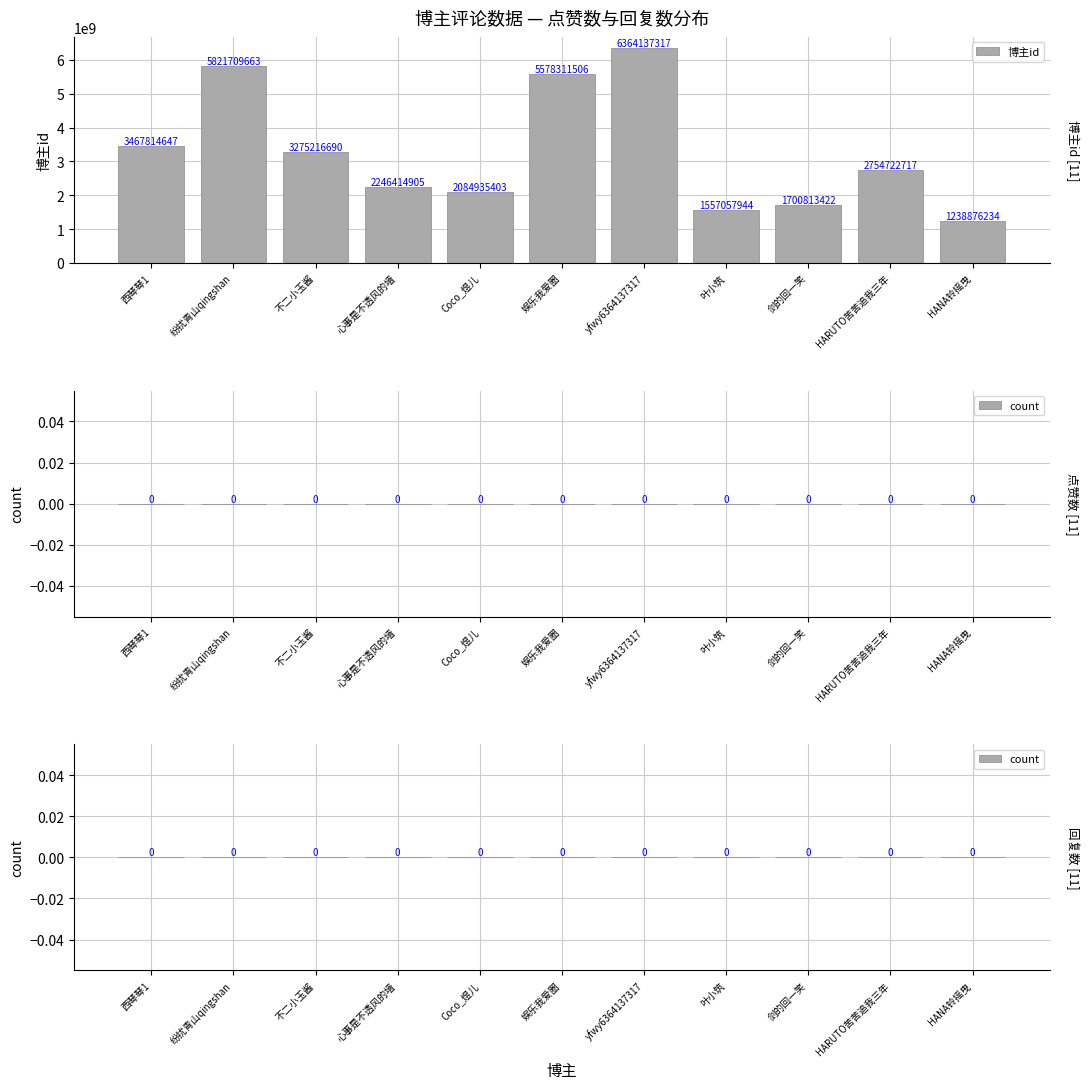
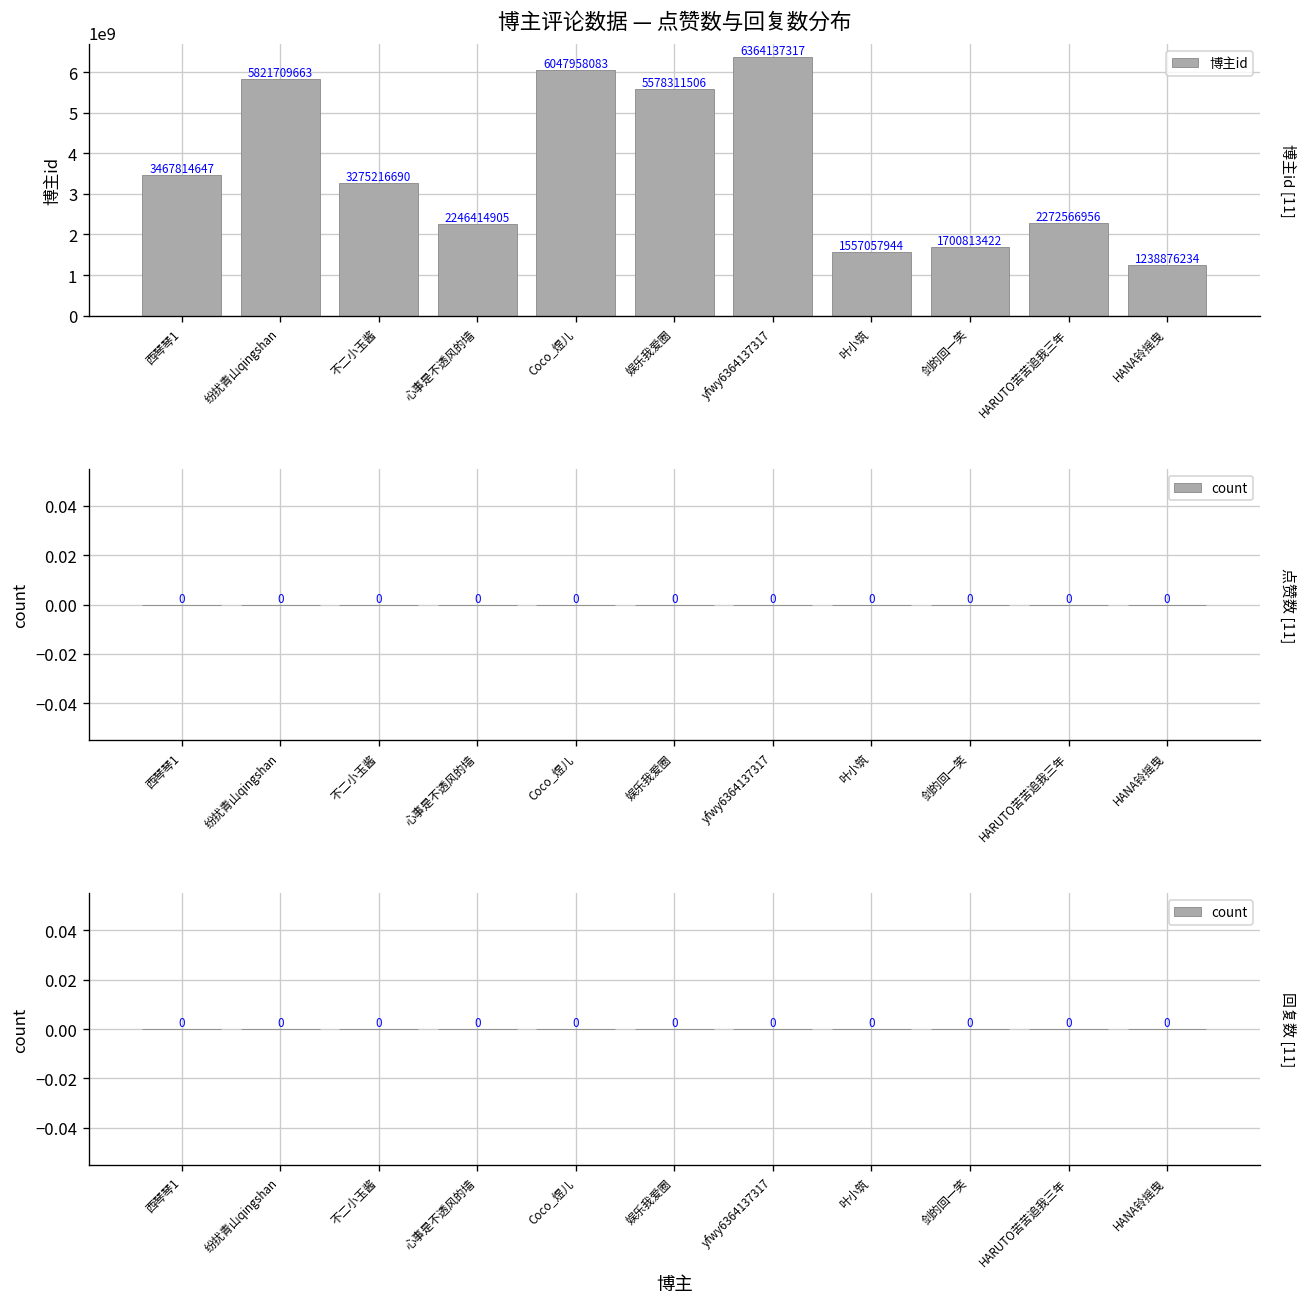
博主评论数据 — 点赞数与回复数分布, Coco_煜儿: 2084935403 -> 6047958083
博主评论数据 — 点赞数与回复数分布, HARUTO苦苦追我三年: 2754722717 -> 2272566956
